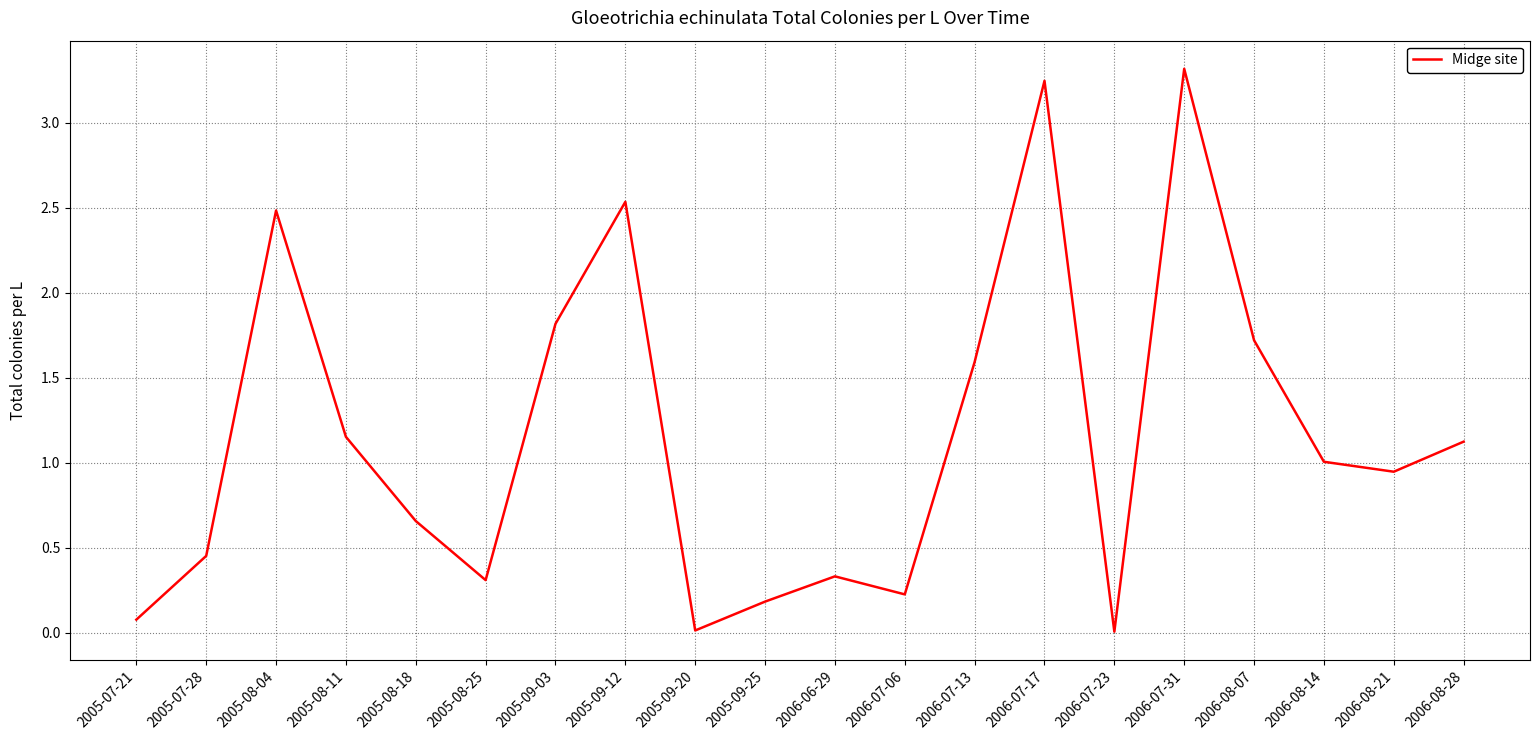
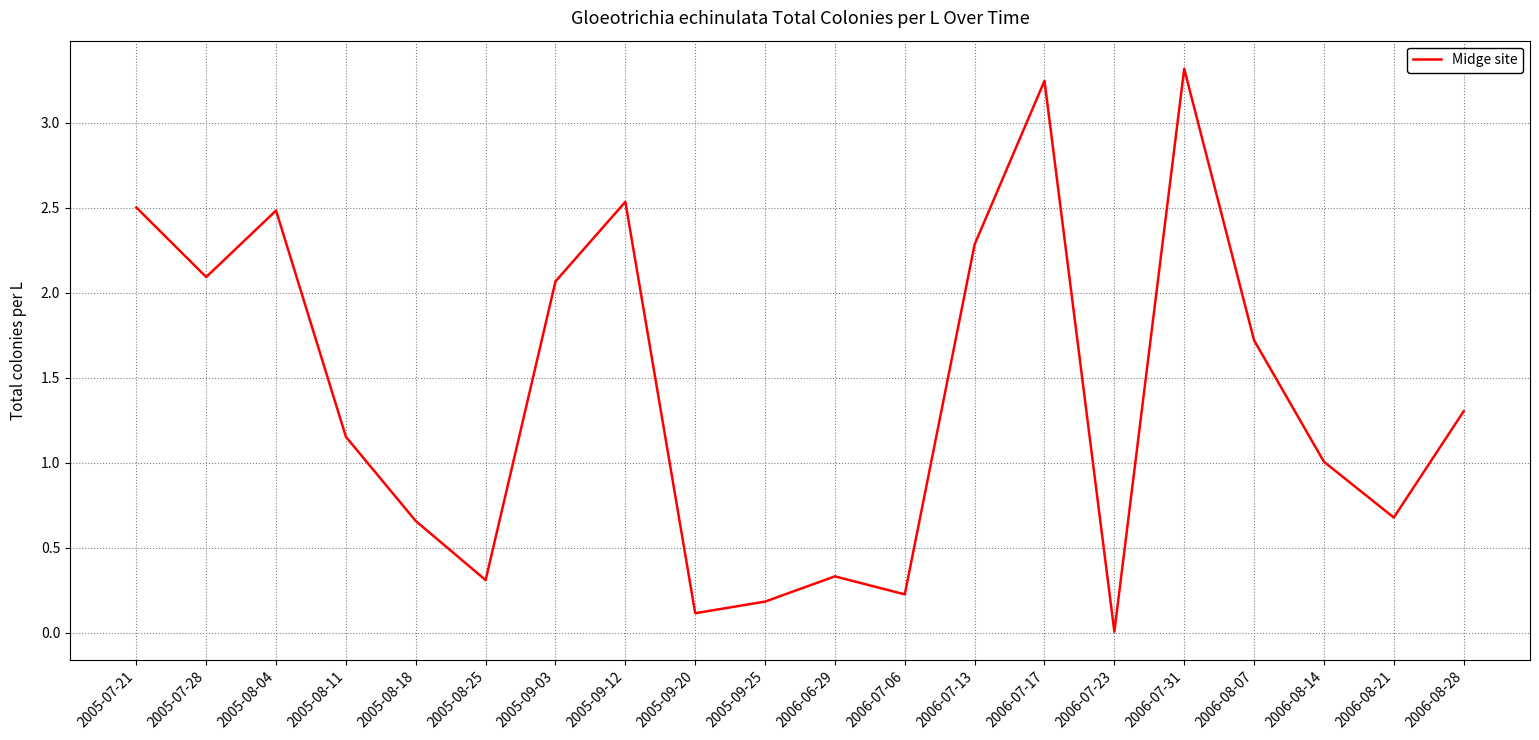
2005-07-21: 0.08 -> 2.50
2005-07-28: 0.45 -> 2.09
2005-09-03: 1.82 -> 2.07
2005-09-20: 0.01 -> 0.12
2006-07-13: 1.59 -> 2.28
2006-08-21: 0.95 -> 0.68
2006-08-28: 1.12 -> 1.30
